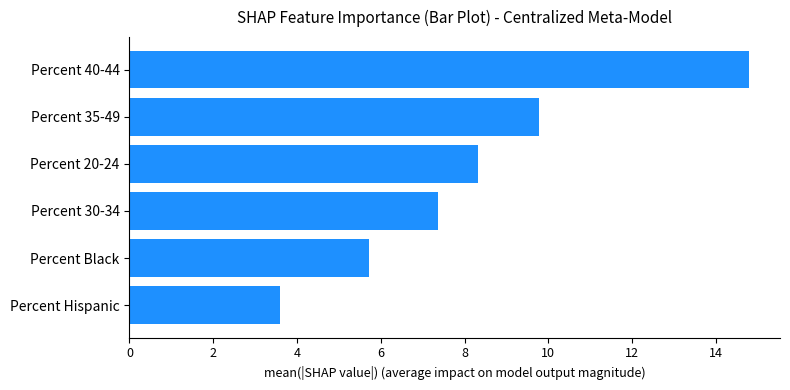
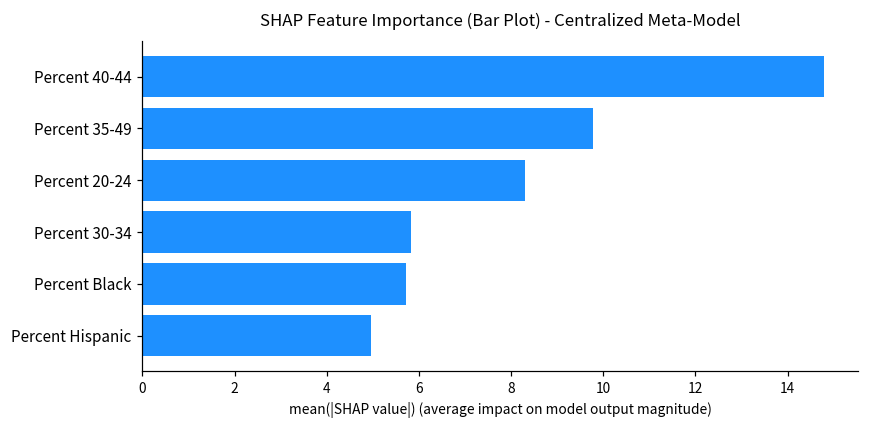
Percent 30-34: 7.4 -> 5.8
Percent Hispanic: 3.6 -> 5.0
